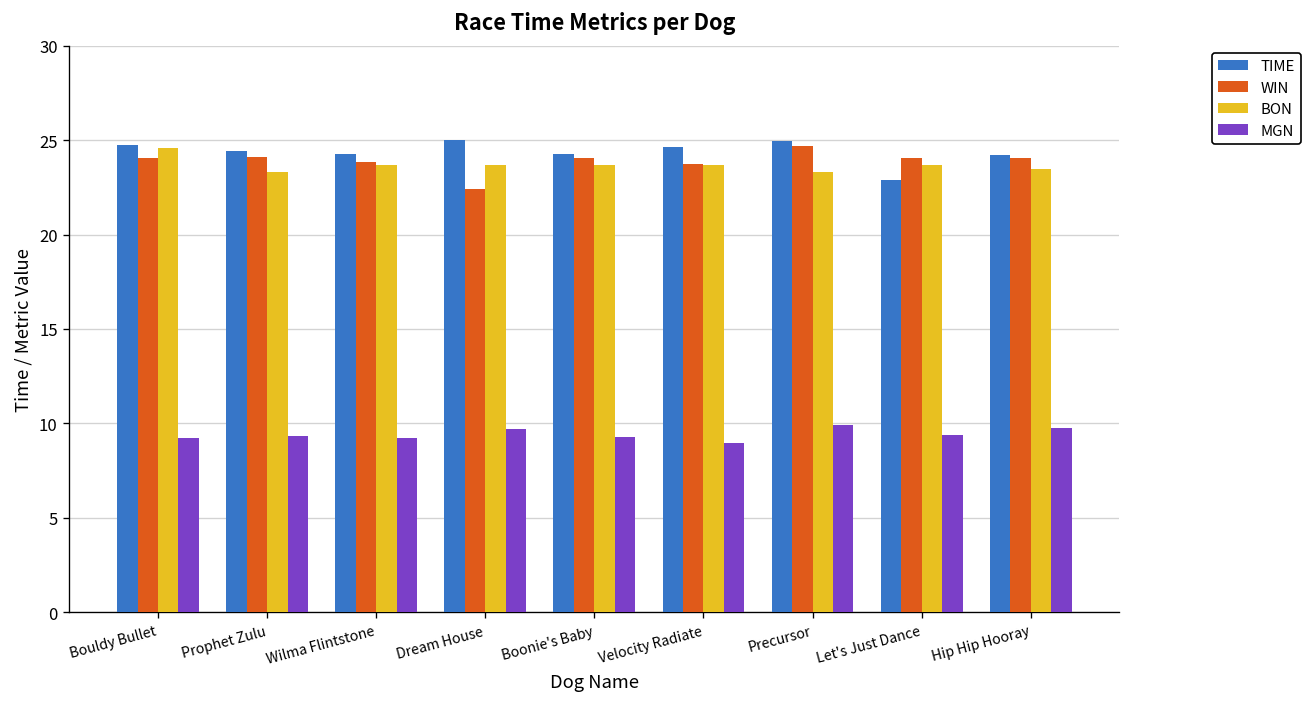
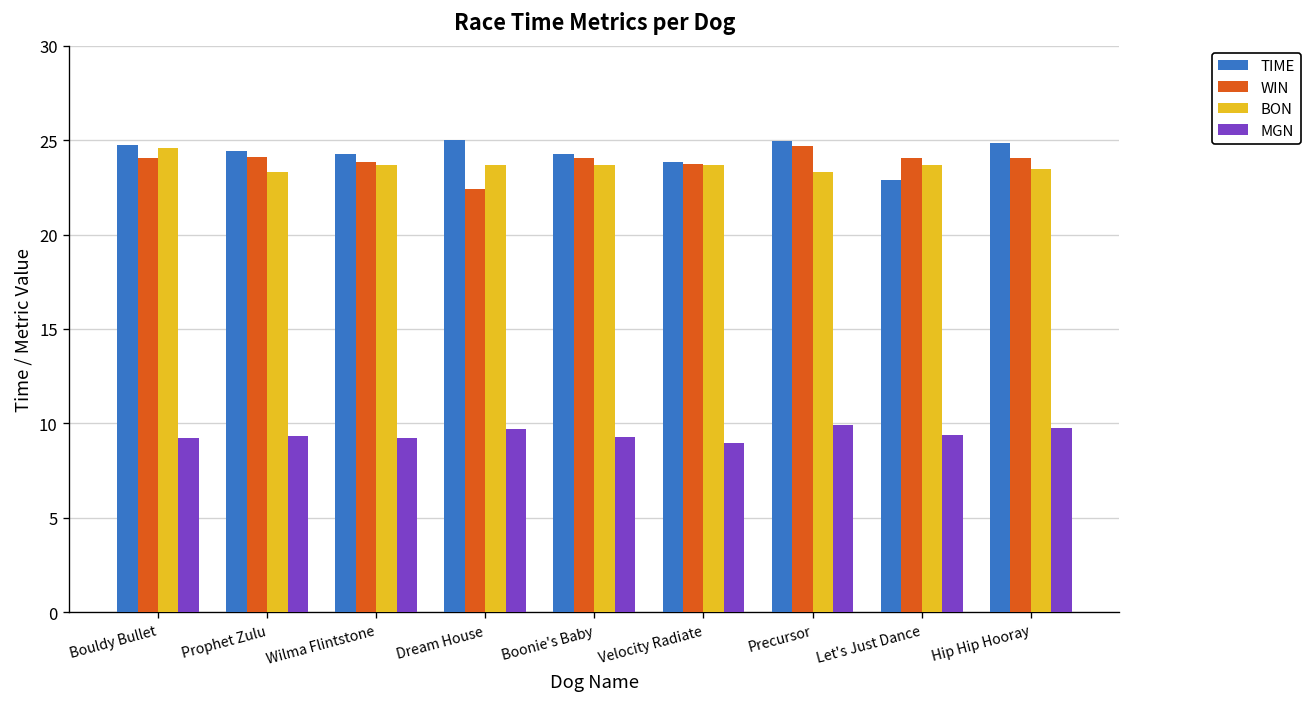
TIME, Velocity Radiate: 24.6 -> 23.8
TIME, Hip Hip Hooray: 24.2 -> 24.8
